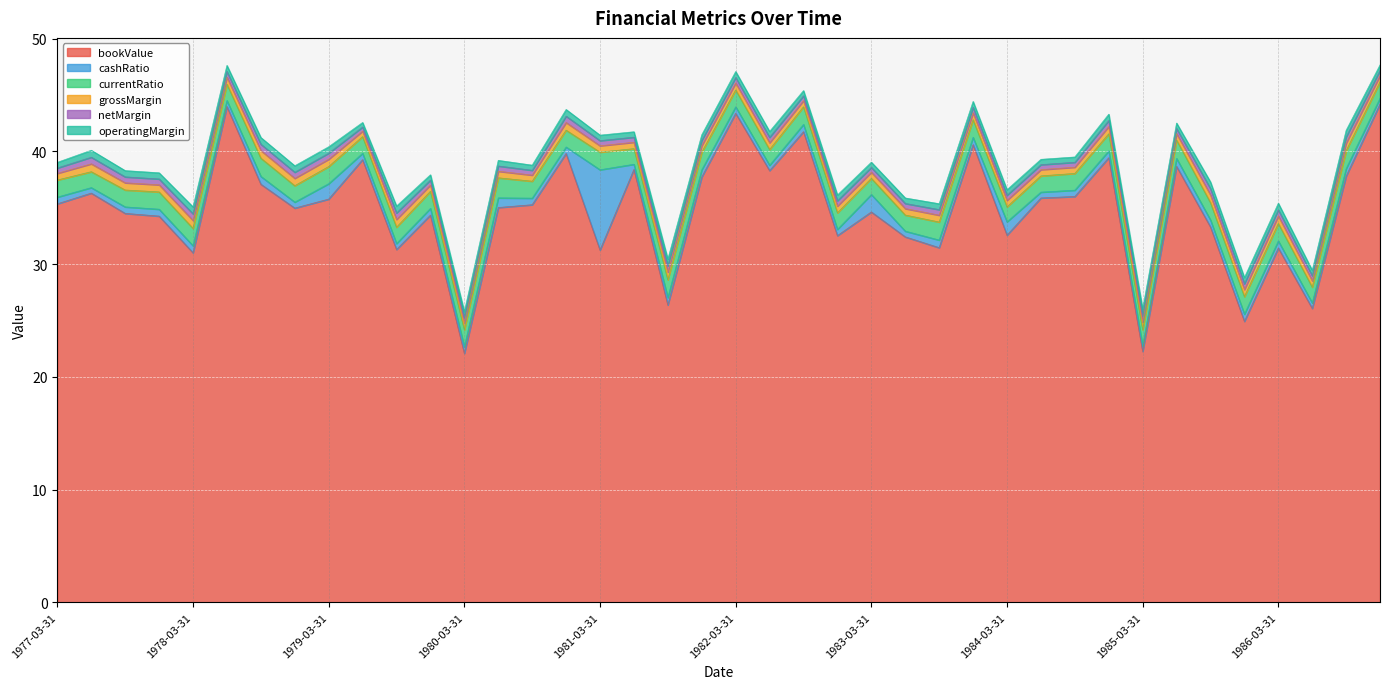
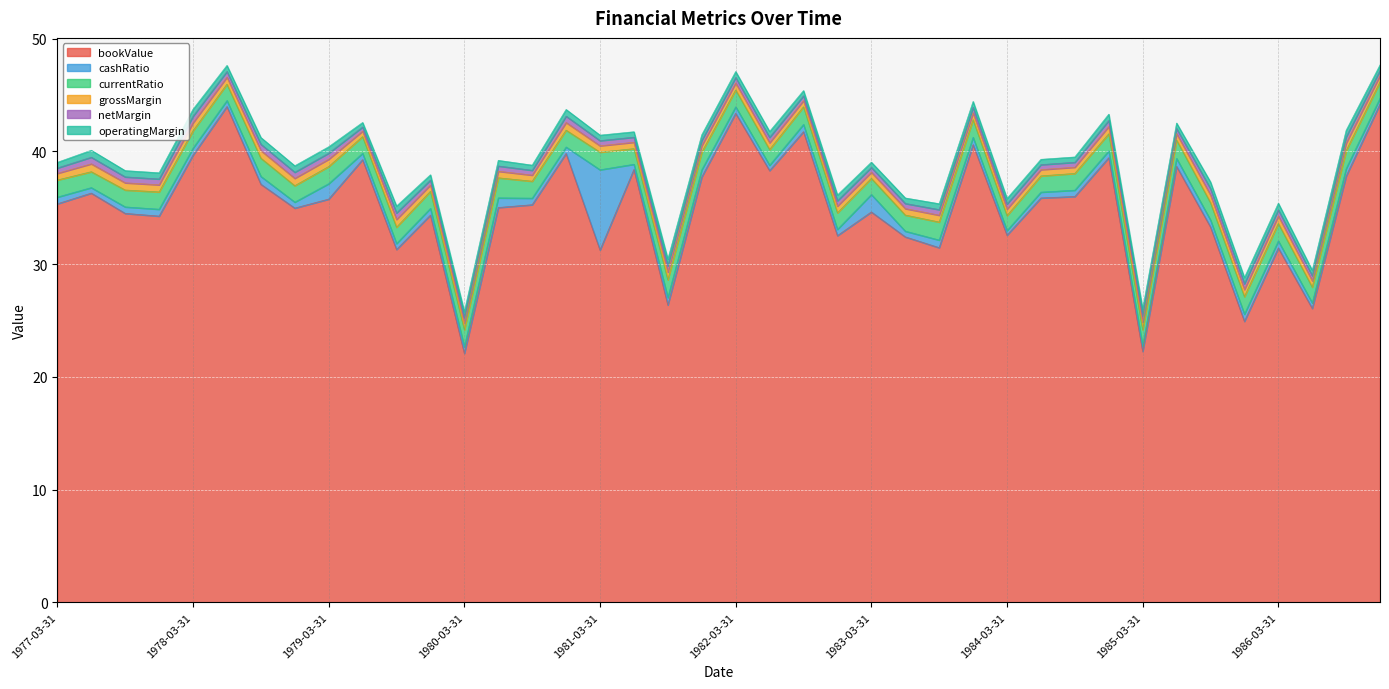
bookValue, 1978-03-31: 31.0 -> 39.7
cashRatio, 1984-03-31: 1.2 -> 0.4
